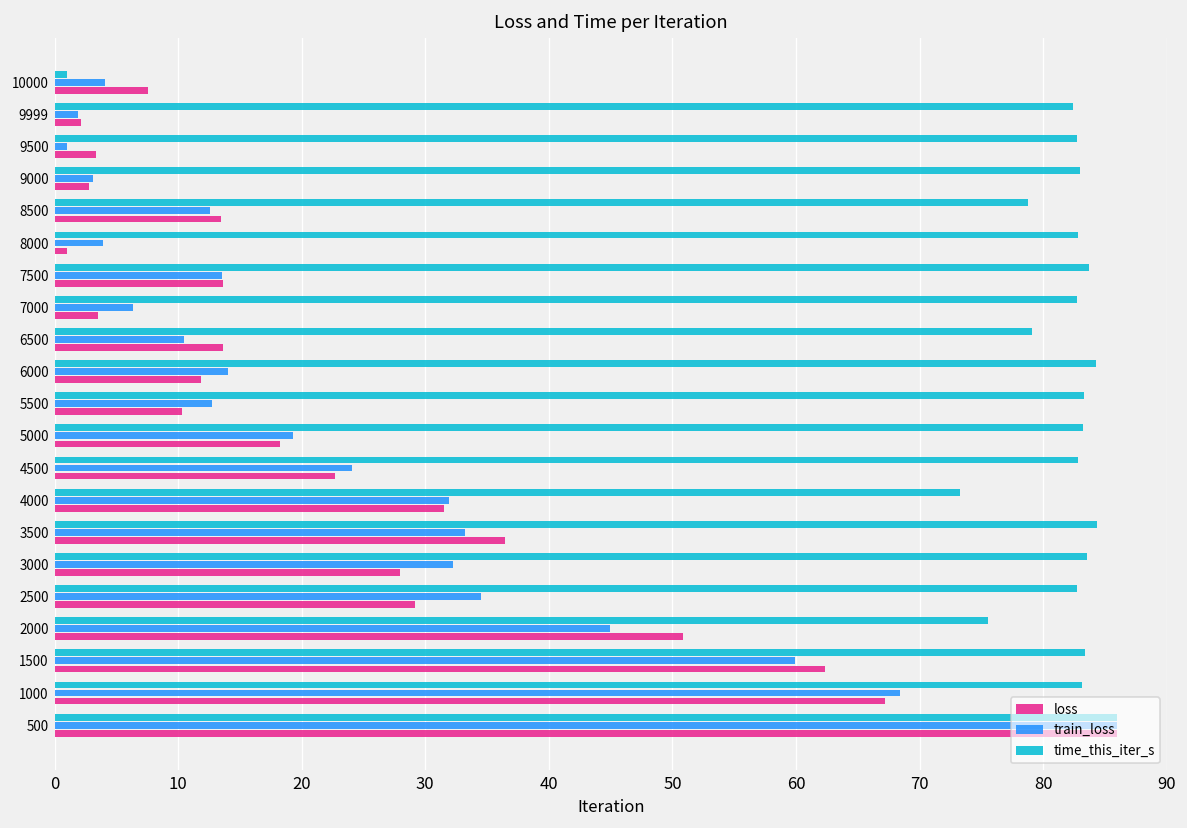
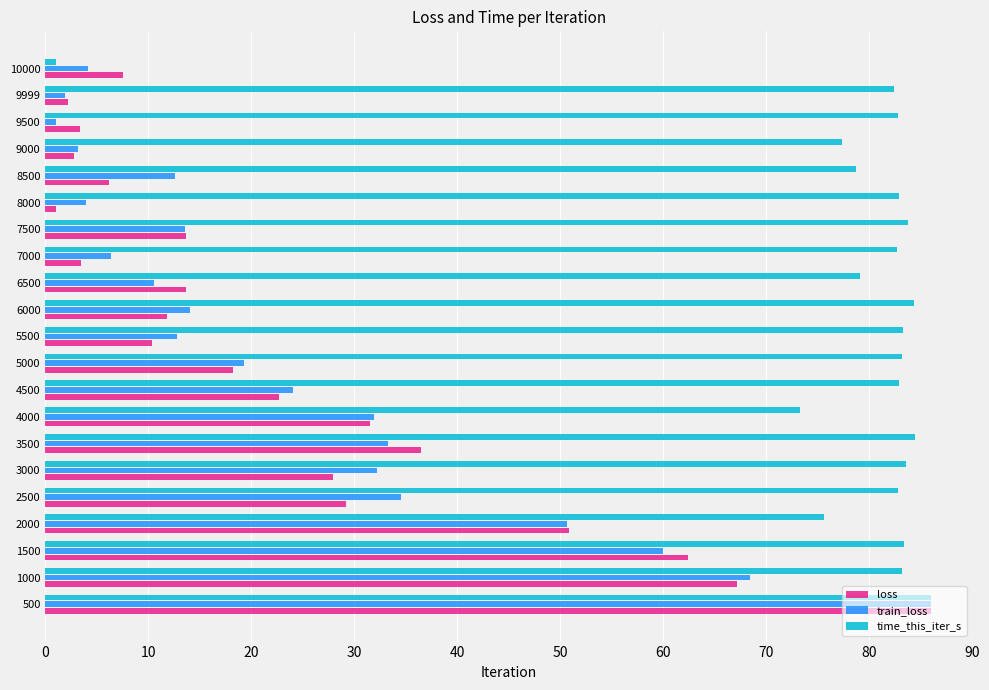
time_this_iter_s, 9000: 83.0 -> 77.4
loss, 8500: 13.5 -> 6.2
train_loss, 2000: 45.0 -> 50.6
